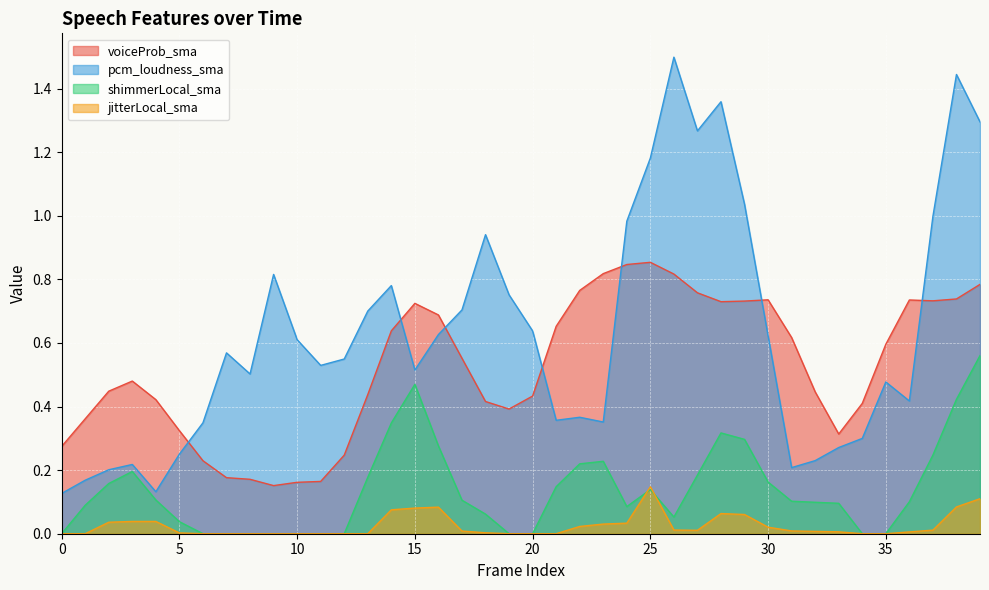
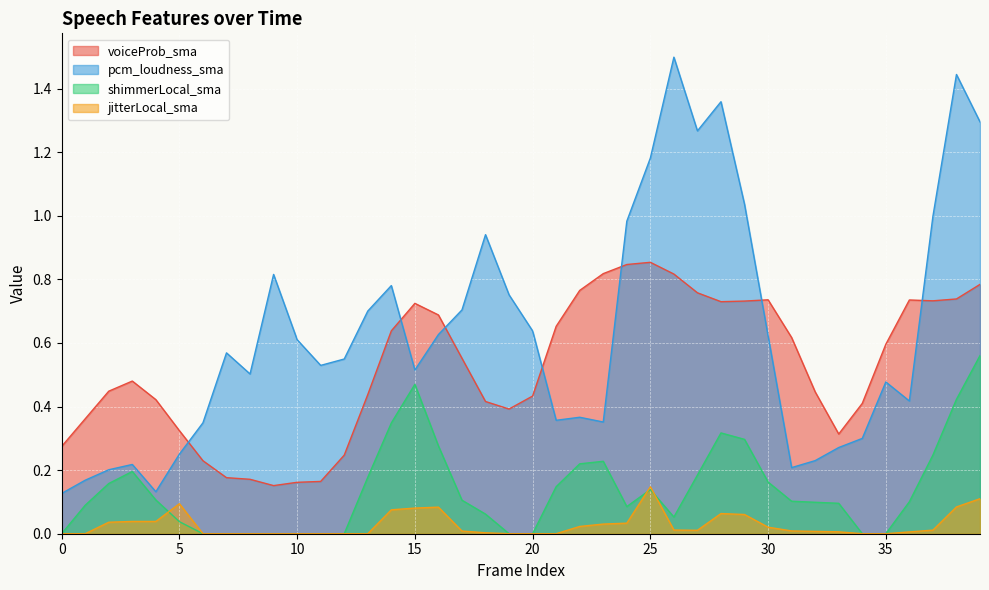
jitterLocal_sma, 5: 0.00 -> 0.09
